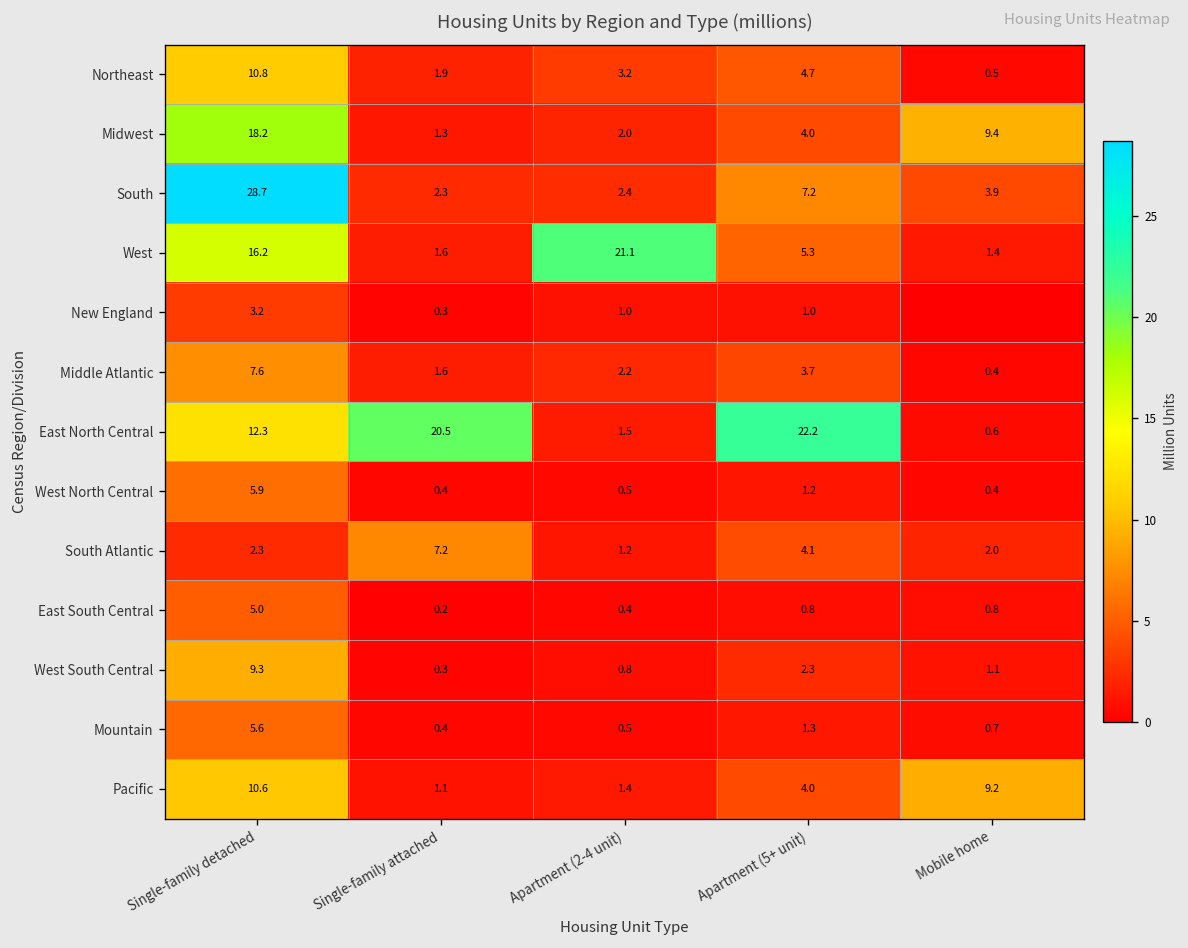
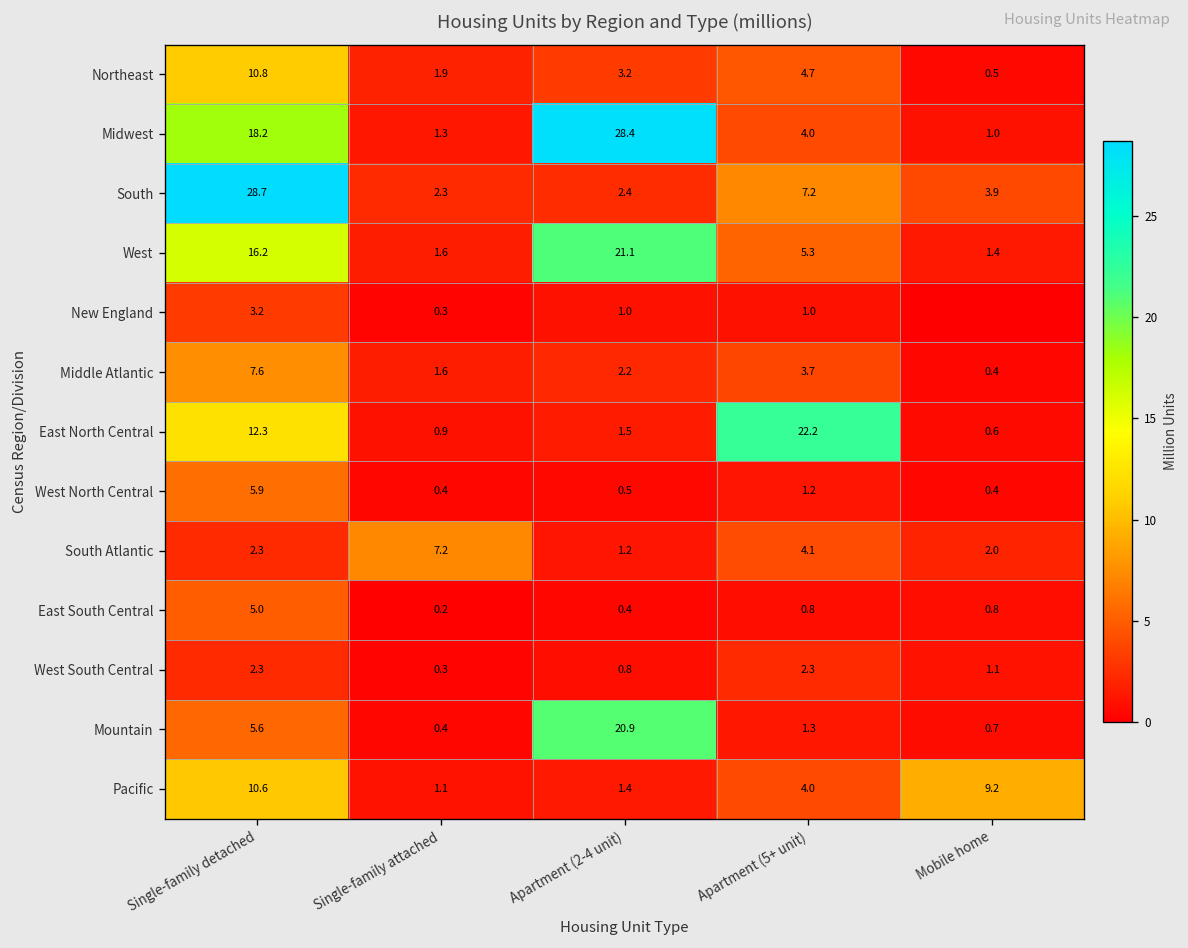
Midwest, Apartment (2-4 unit): 2.0 -> 28.4
Midwest, Mobile home: 9.4 -> 1.0
East North Central, Single-family attached: 20.5 -> 0.9
West South Central, Single-family detached: 9.3 -> 2.3
Mountain, Apartment (2-4 unit): 0.5 -> 20.9
